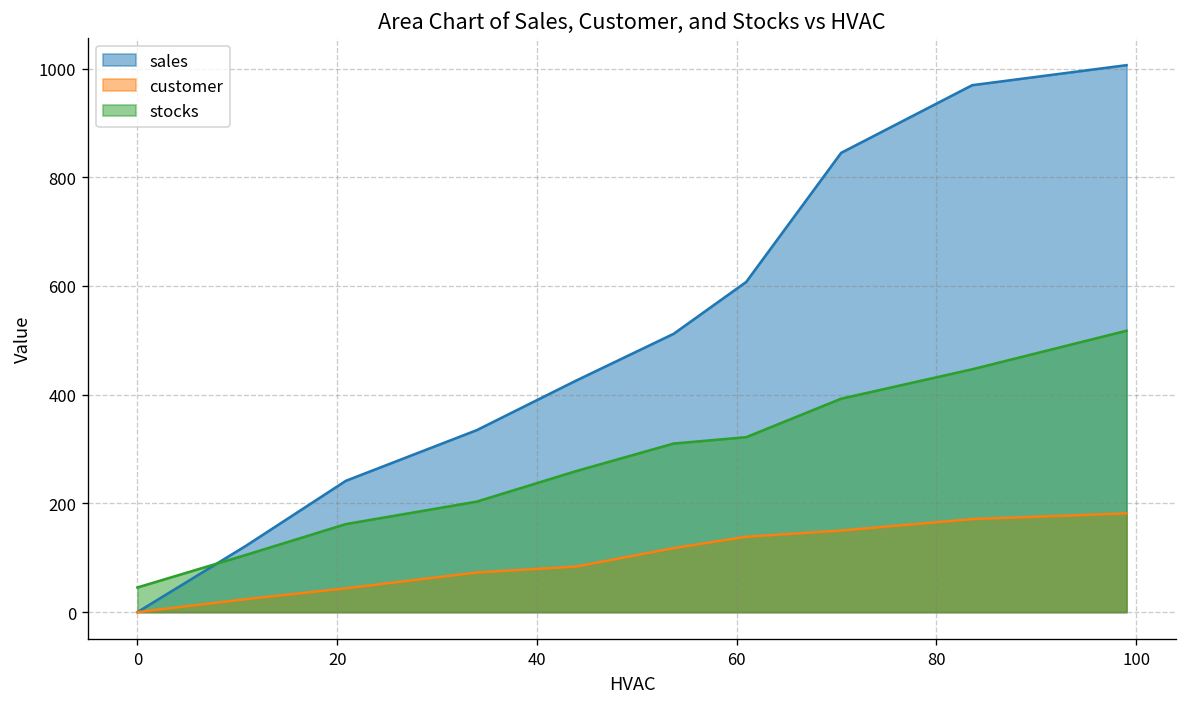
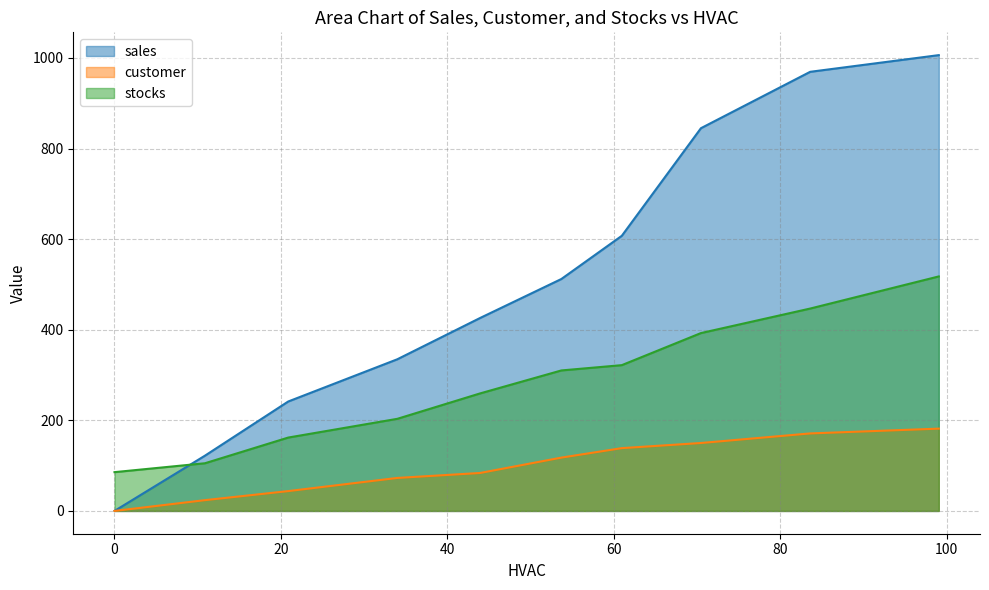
stocks, 0: 50 -> 90
